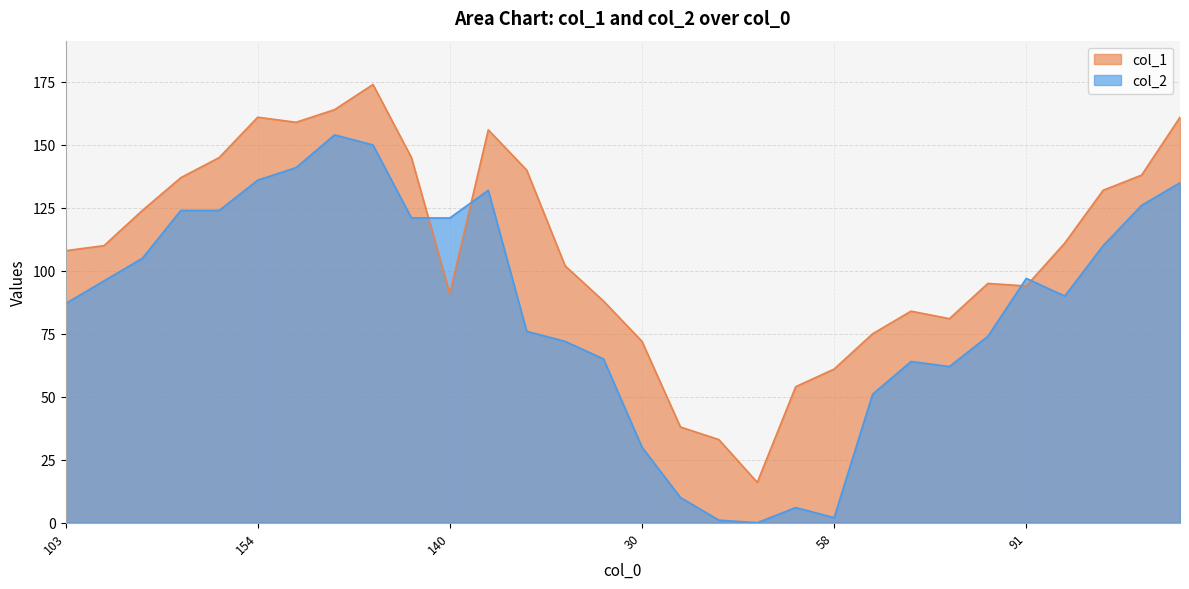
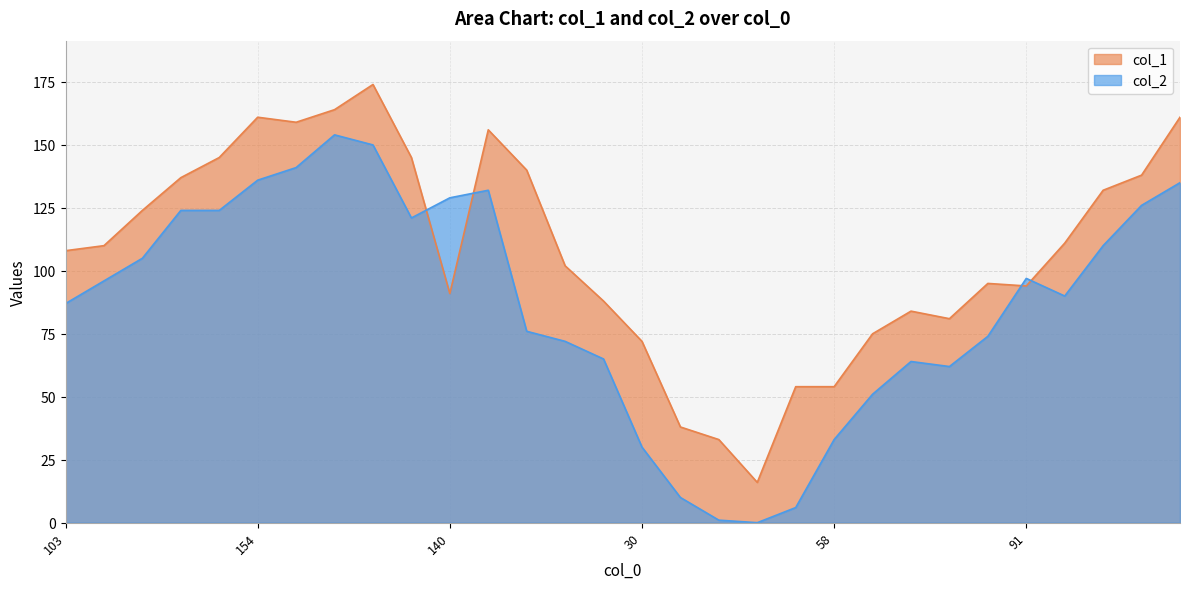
col_2, 140: 121 -> 129
col_1, 58: 61 -> 54
col_2, 58: 2 -> 33
